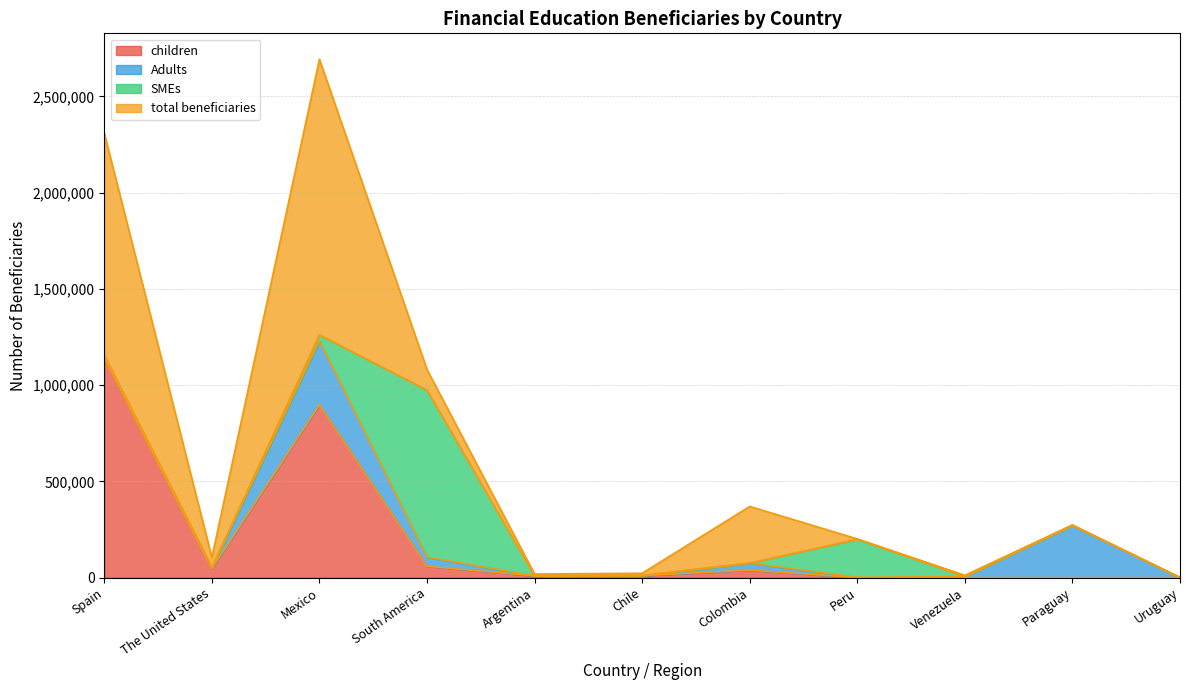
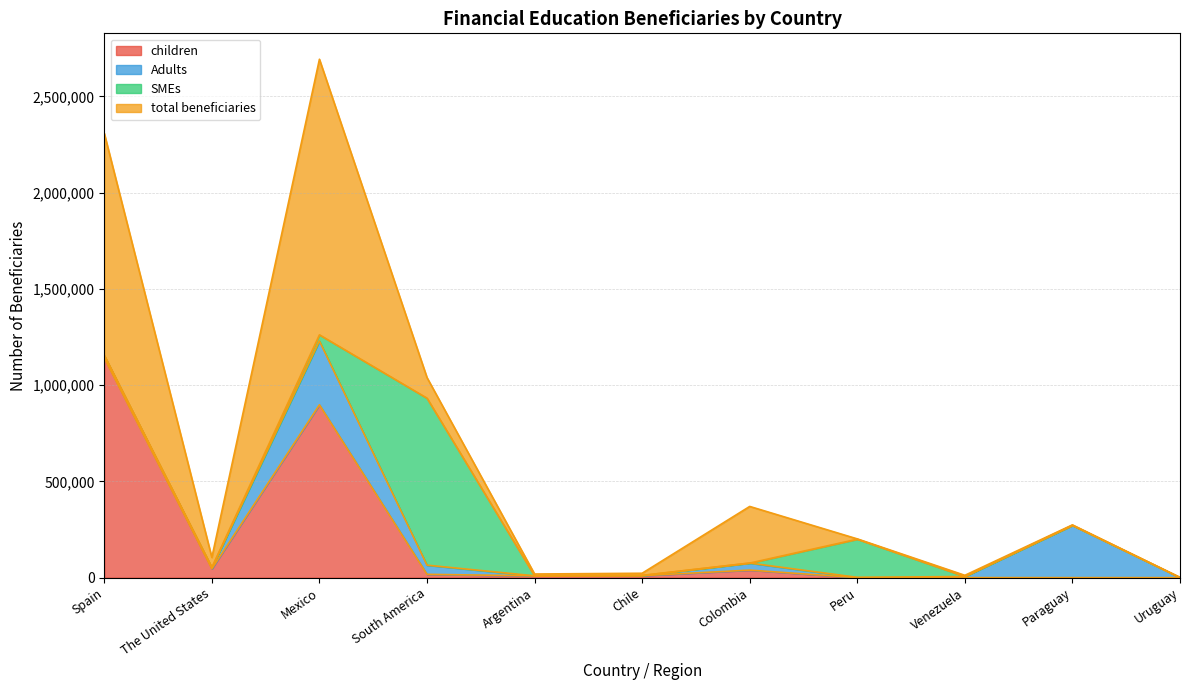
children, South America: 60,000 -> 20,000
